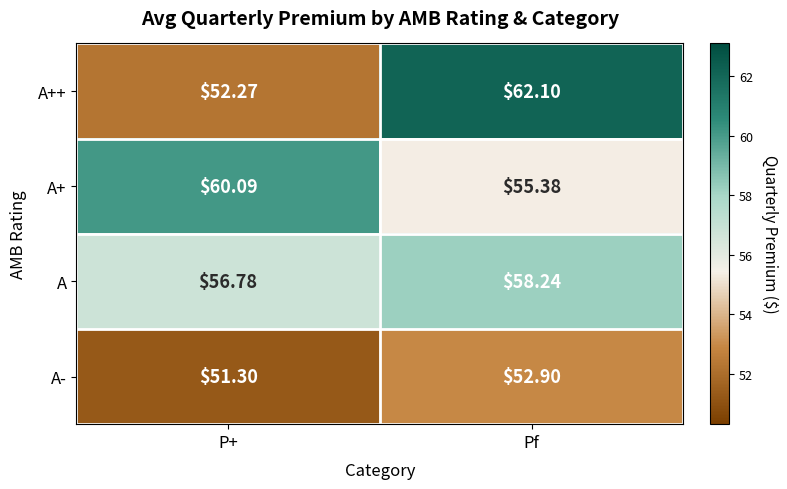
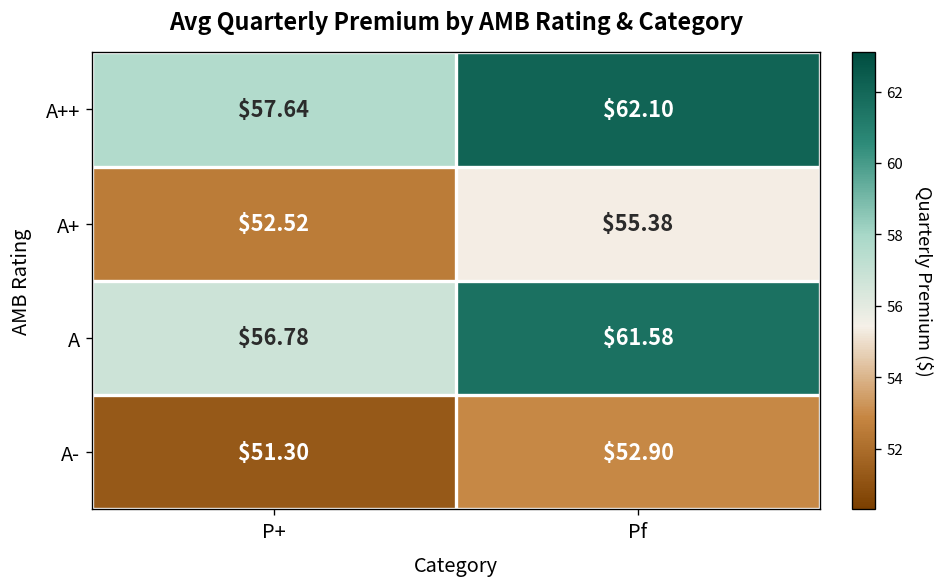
A++, P+: $52.27 -> $57.64
A+, P+: $60.09 -> $52.52
A, Pf: $58.24 -> $61.58
